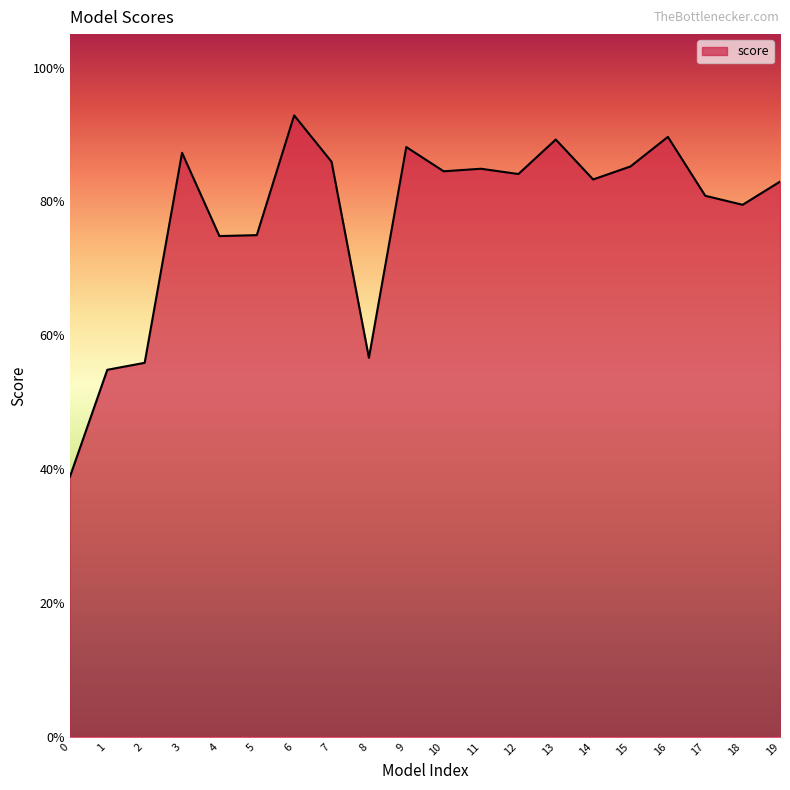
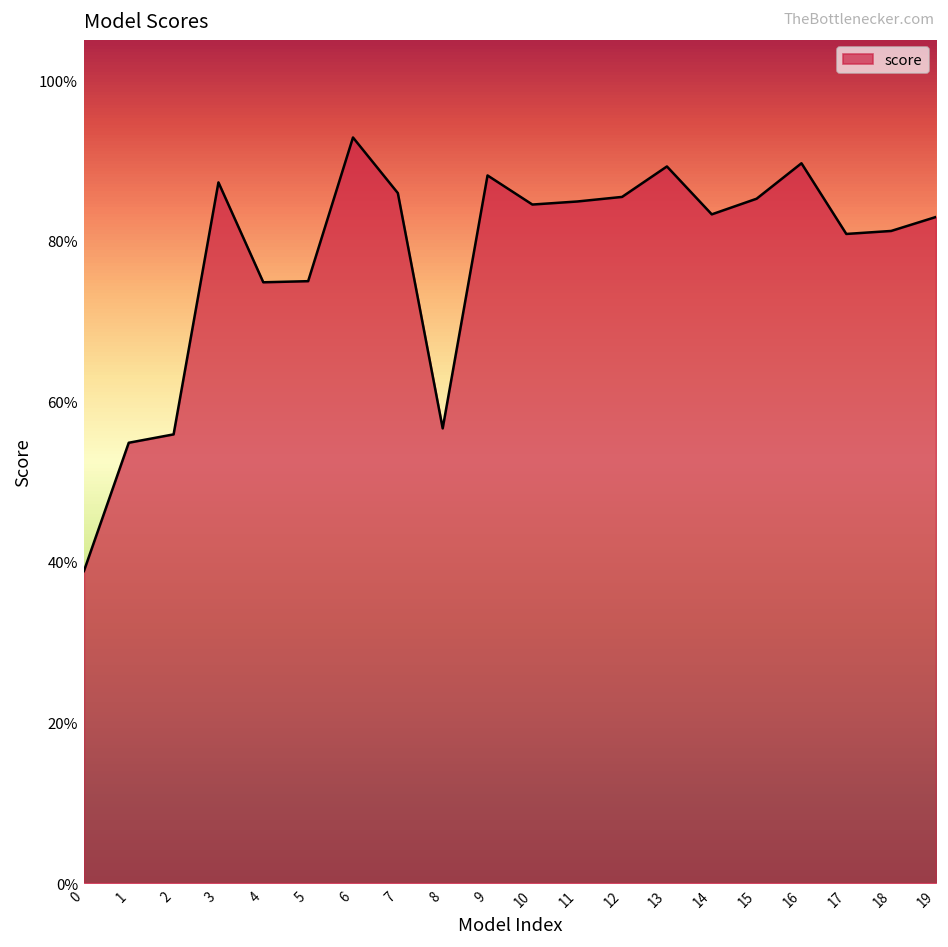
12: 84% -> 85%
18: 79% -> 81%
